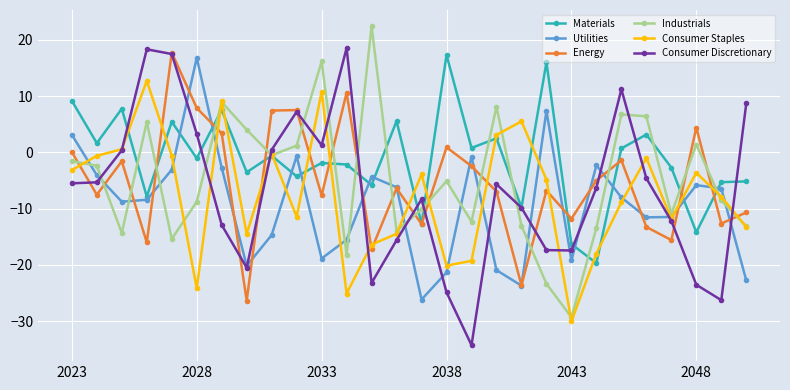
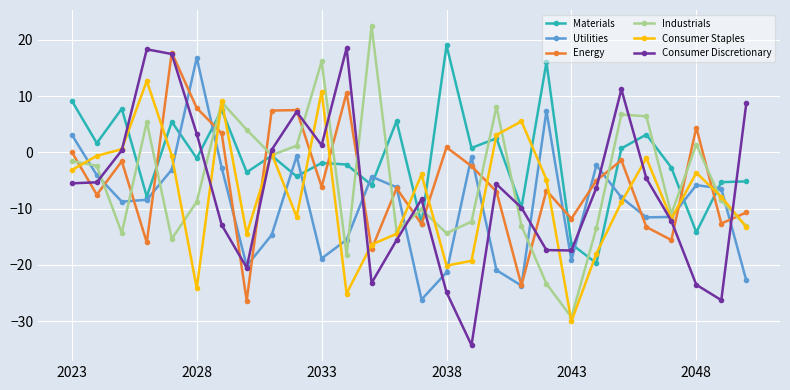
Energy, 2033: -8 -> -6
Materials, 2038: 17 -> 19
Industrials, 2038: -5 -> -14
